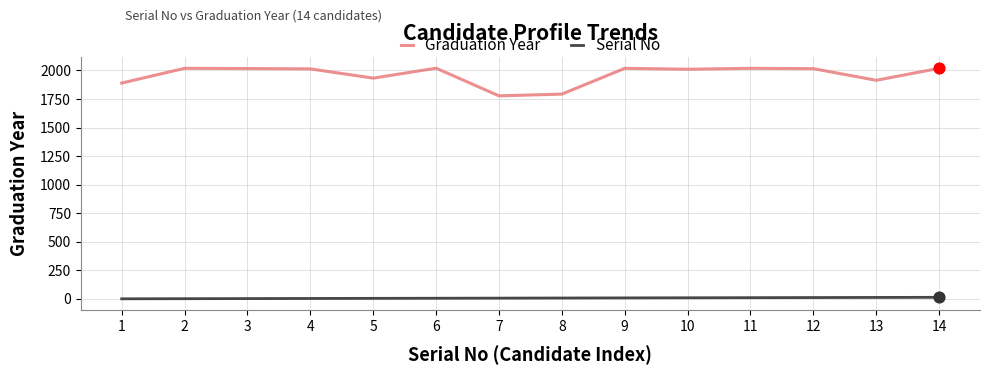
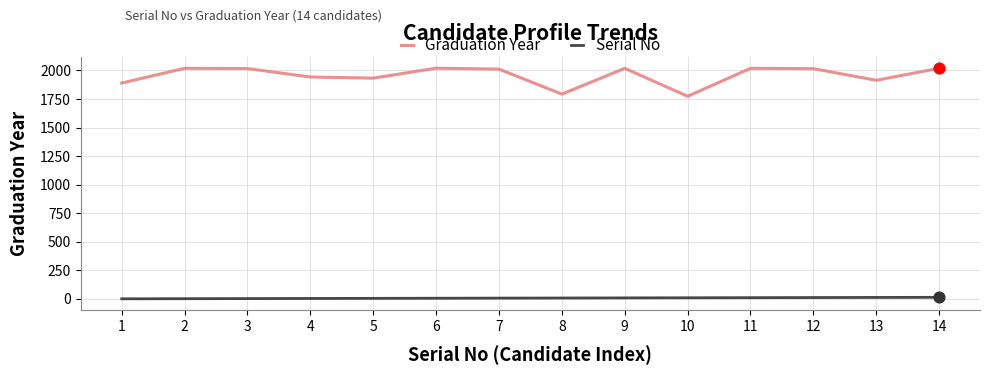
Graduation Year, 4: 2010 -> 1940
Graduation Year, 7: 1780 -> 2010
Graduation Year, 10: 2010 -> 1770
